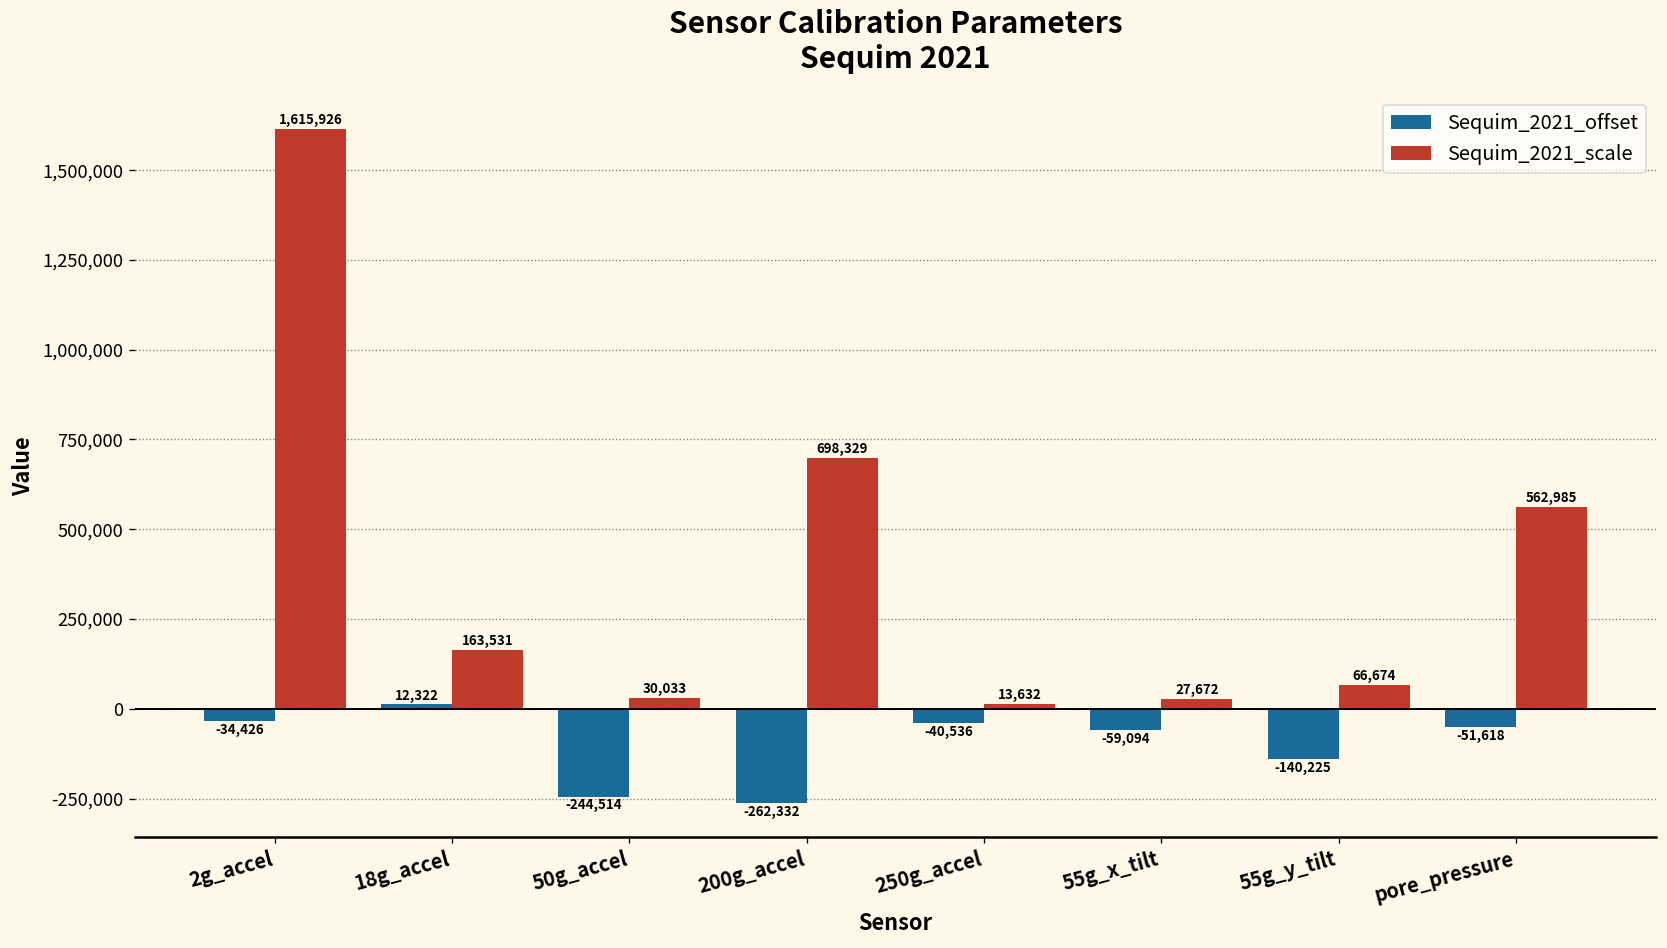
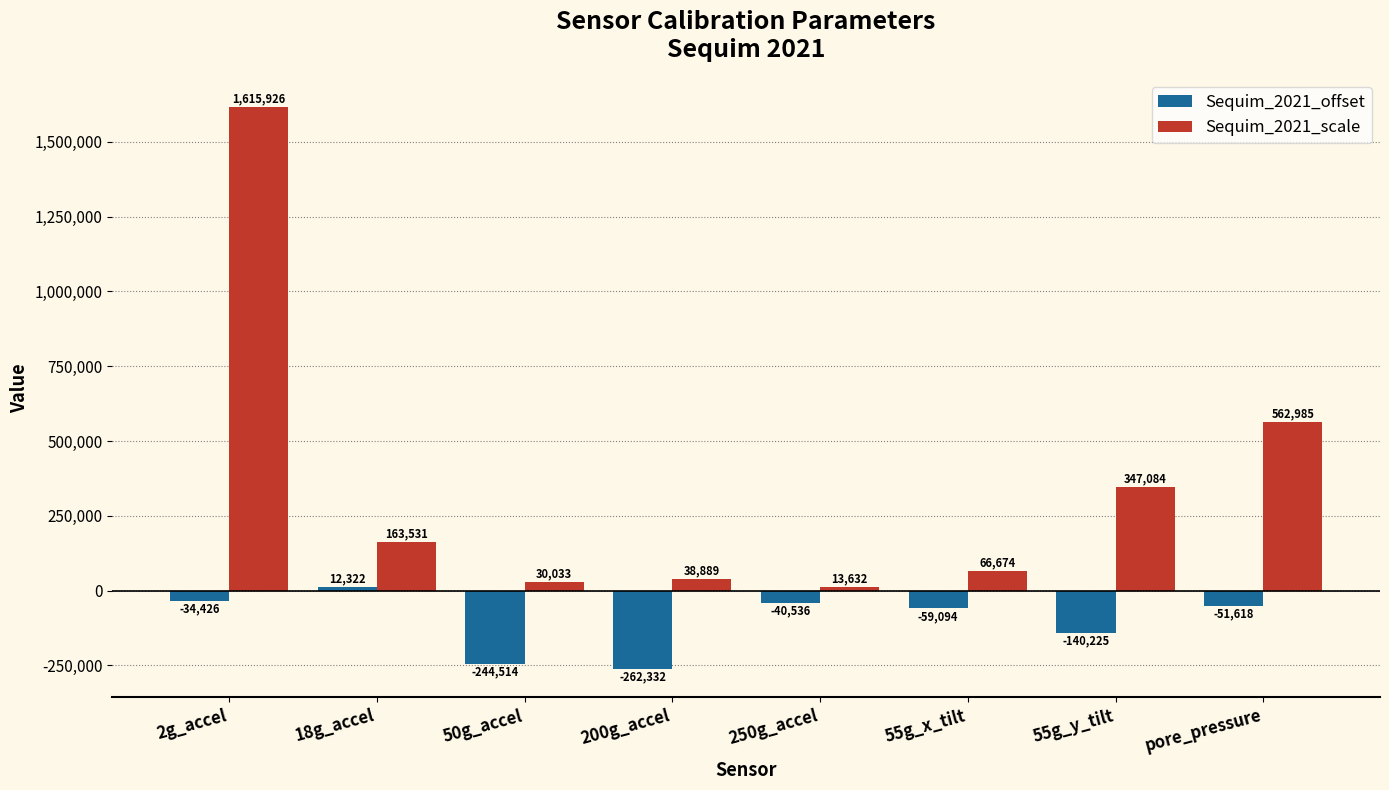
Sequim_2021_scale, 200g_accel: 698,329 -> 38,889
Sequim_2021_scale, 55g_x_tilt: 27,672 -> 66,674
Sequim_2021_scale, 55g_y_tilt: 66,674 -> 347,084
